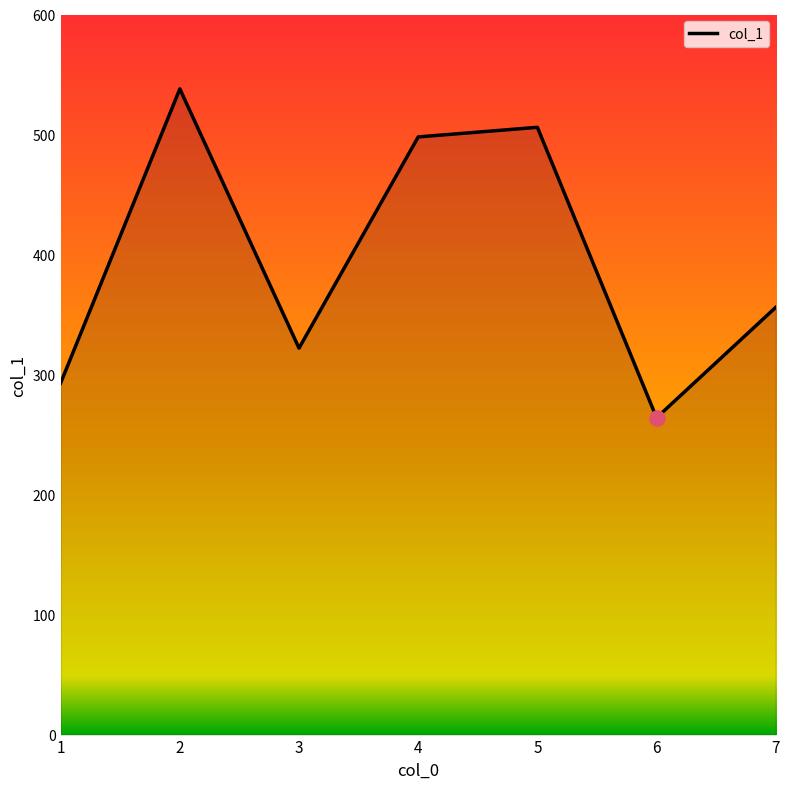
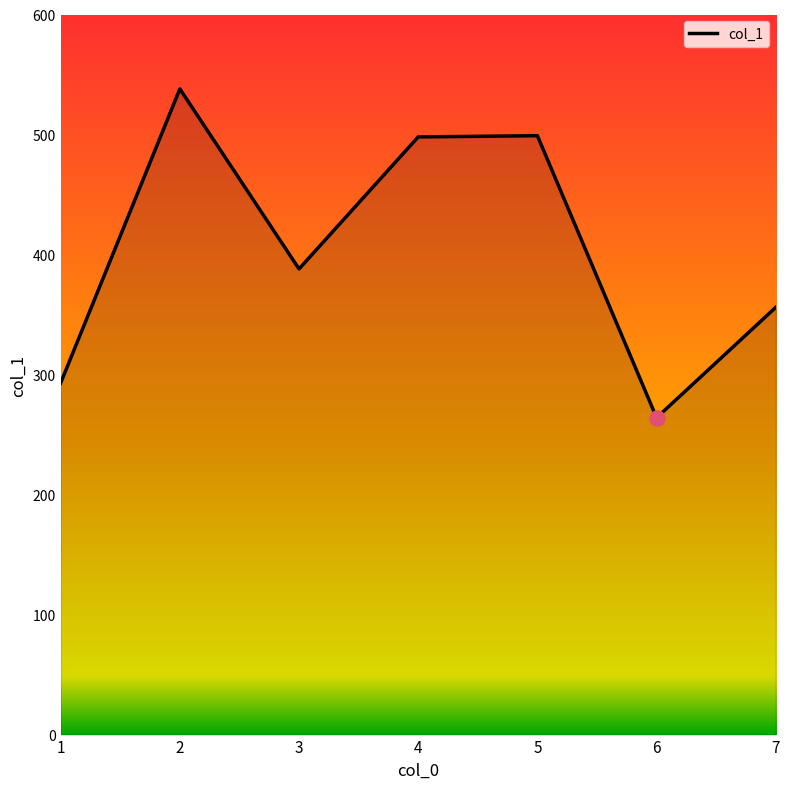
col_1, 3: 322 -> 388
col_1, 5: 506 -> 499
